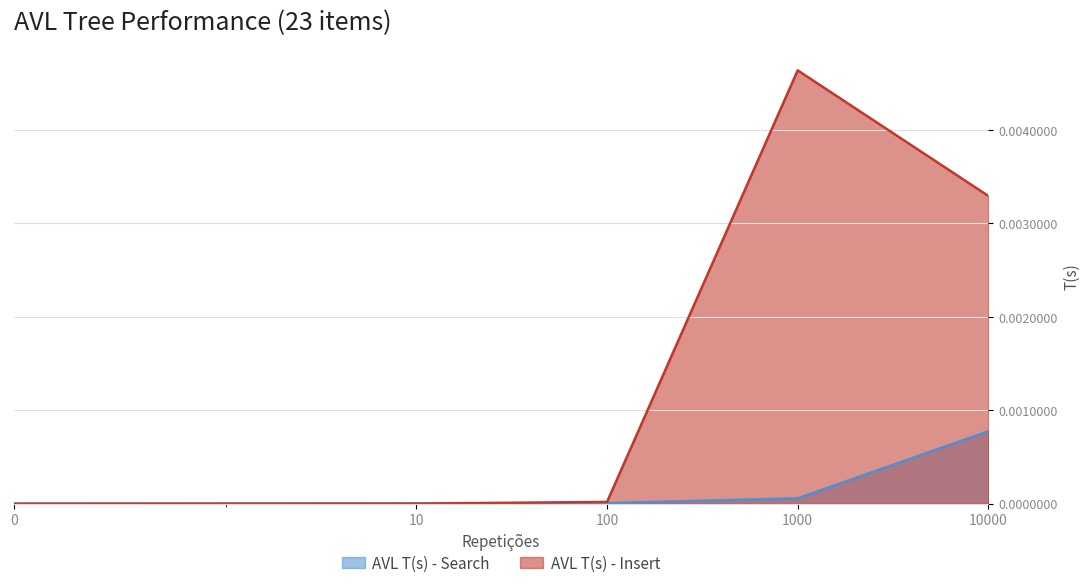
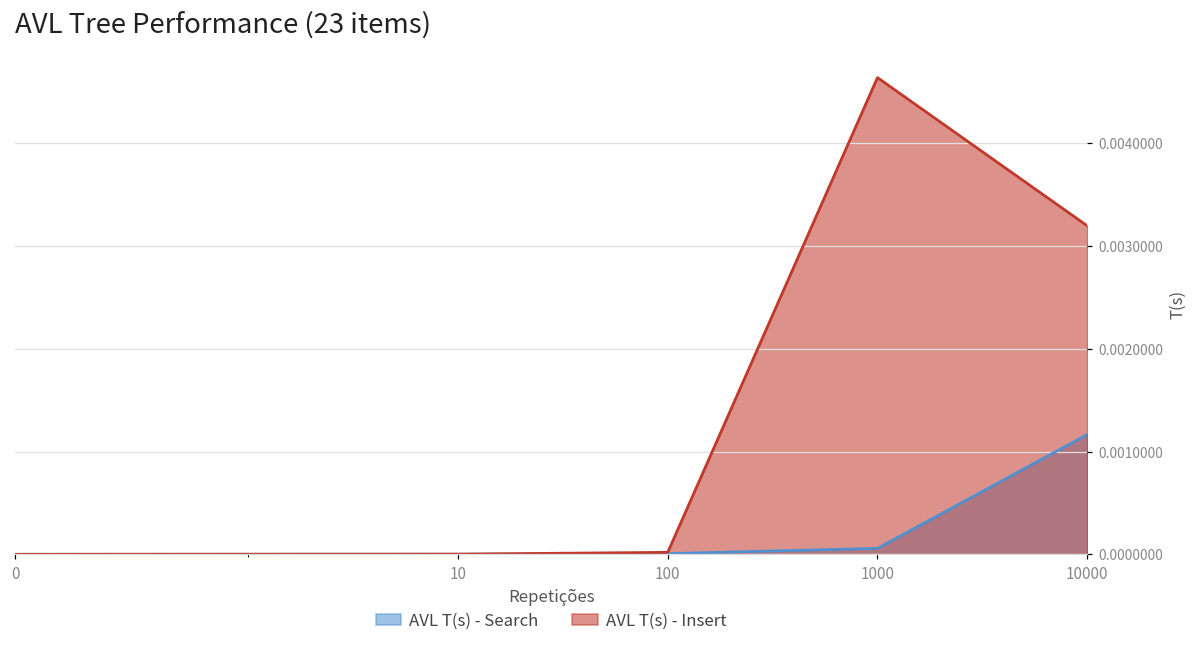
AVL T(s) - Search, 10000: 0.0008 -> 0.0012
AVL T(s) - Insert, 10000: 0.0033 -> 0.0032
